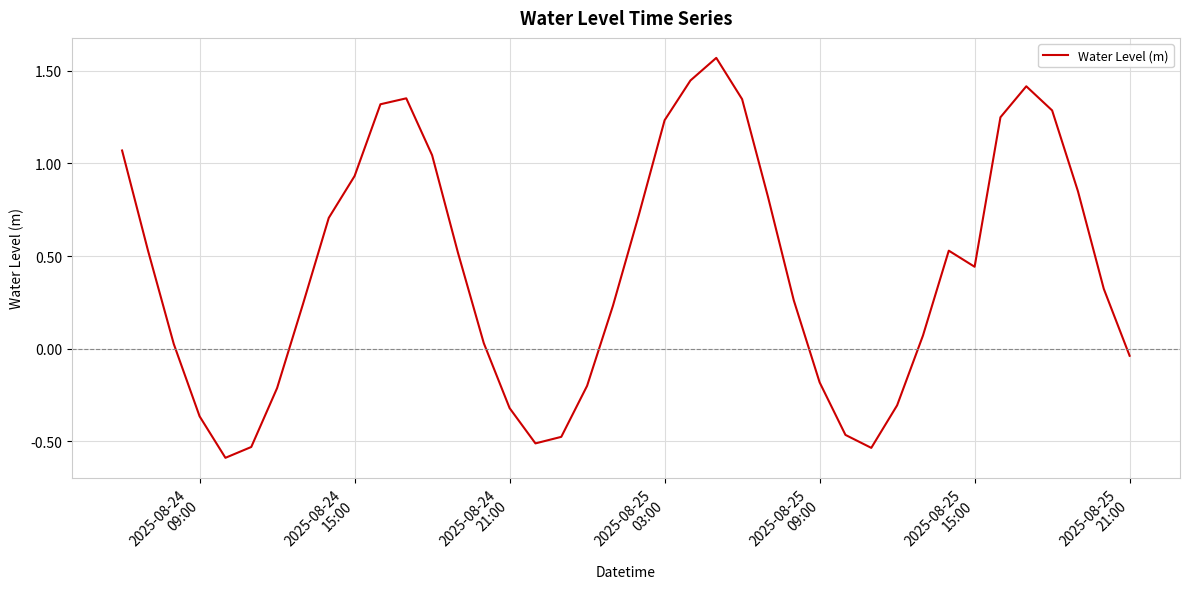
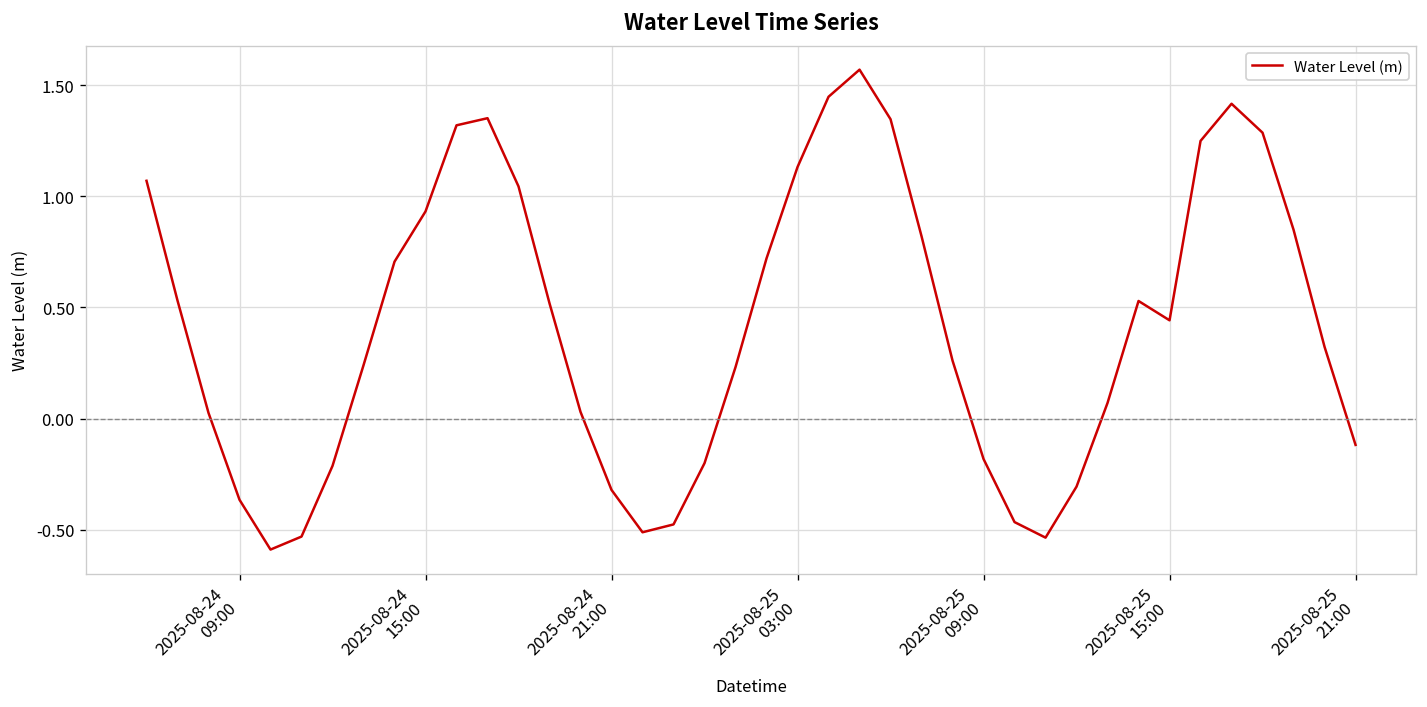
2025-08-25 03:00: 1.23 -> 1.13
2025-08-25 21:00: -0.04 -> -0.12
